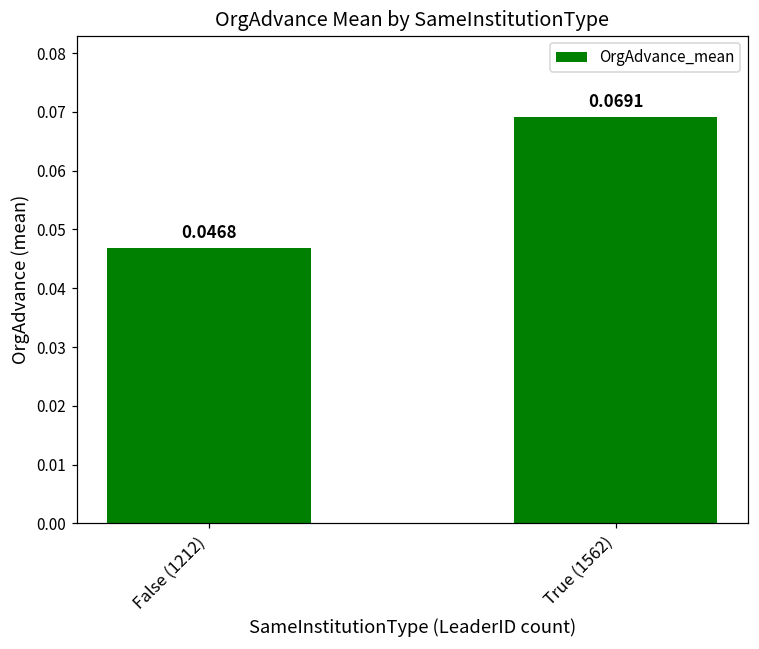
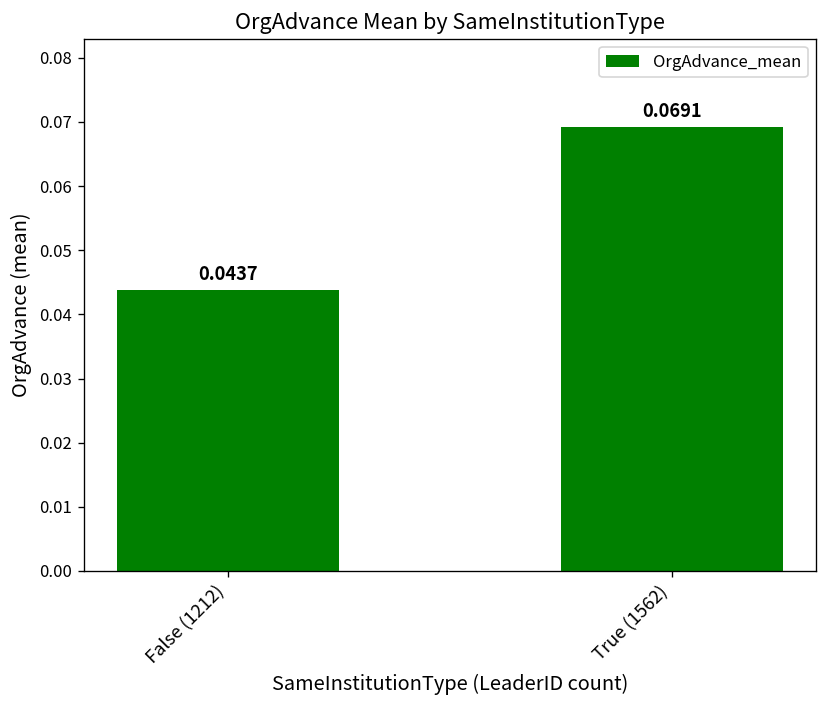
False (1212): 0.0468 -> 0.0437
